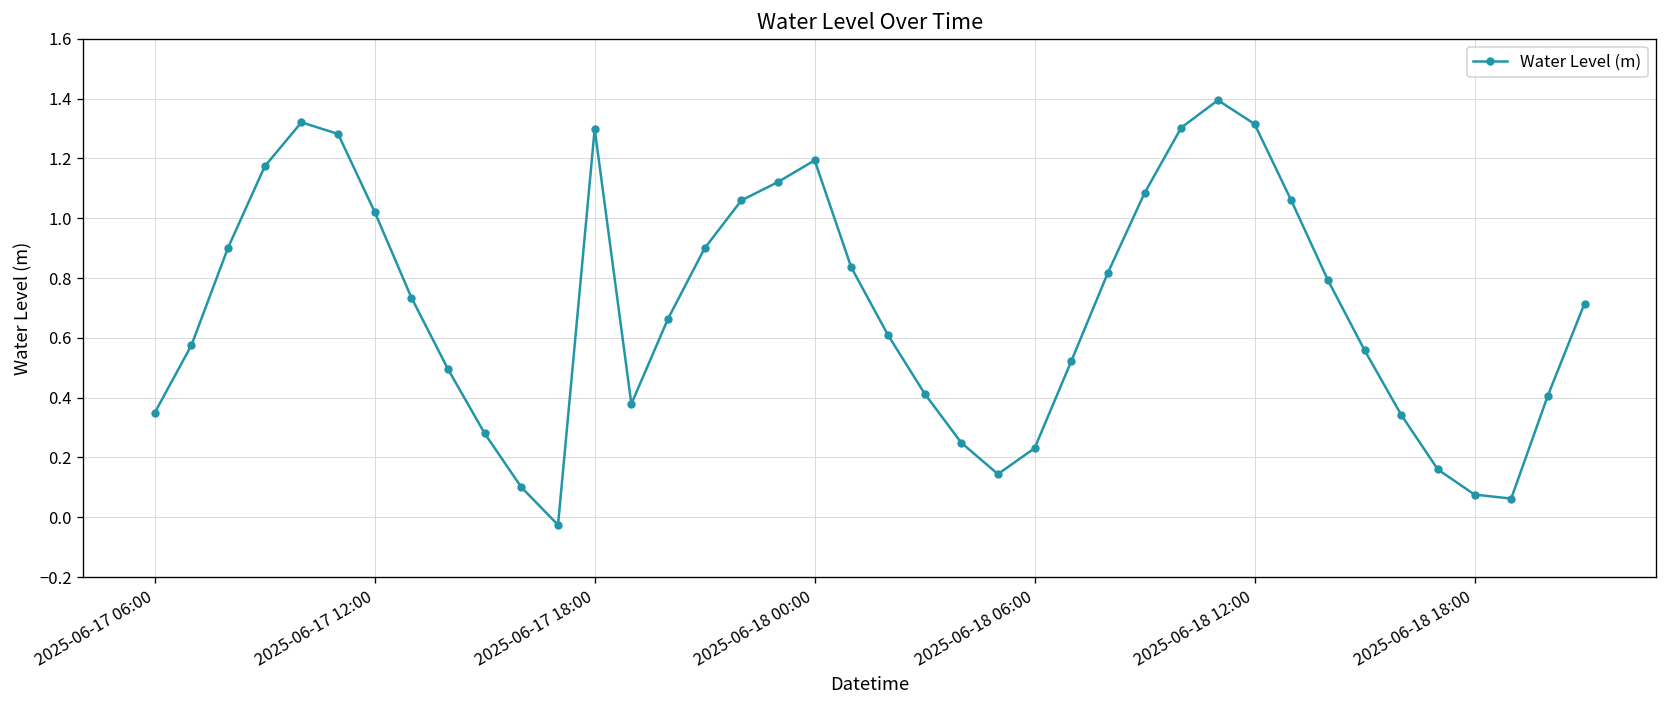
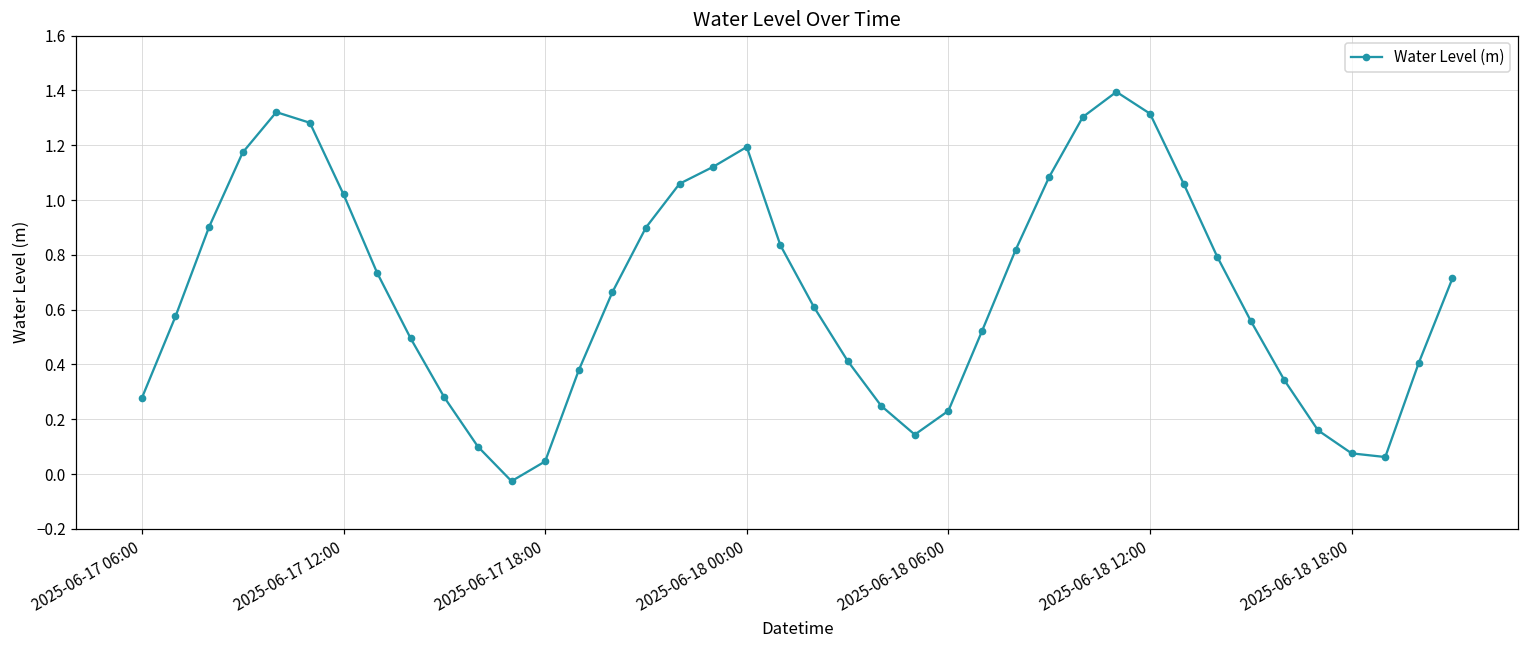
2025-06-17 06:00: 0.35 -> 0.28
2025-06-17 18:00: 1.30 -> 0.05
